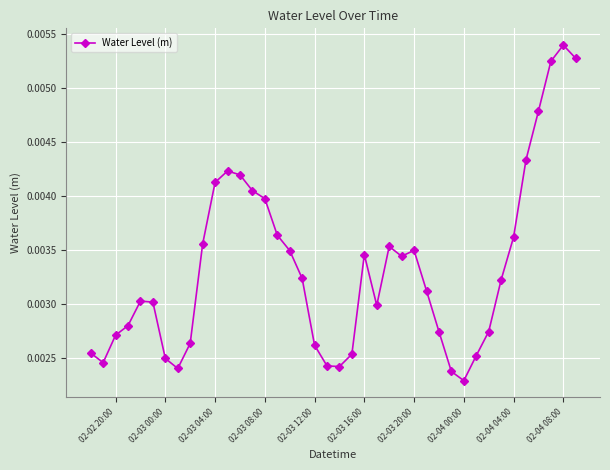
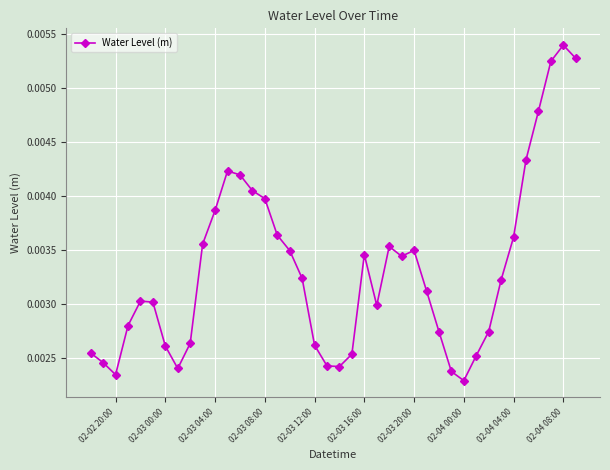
02-02 20:00: 0.00271 -> 0.00234
02-03 00:00: 0.00249 -> 0.00261
02-03 04:00: 0.00412 -> 0.00386
